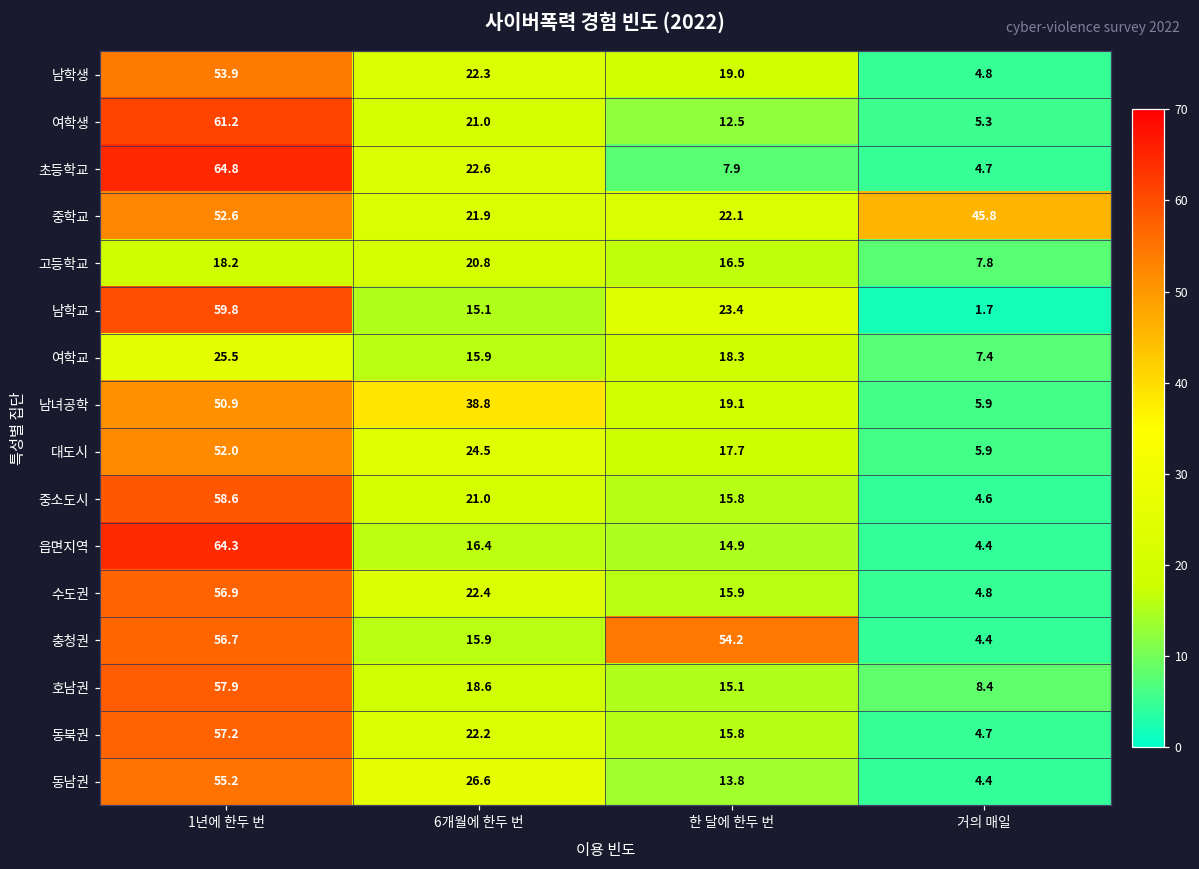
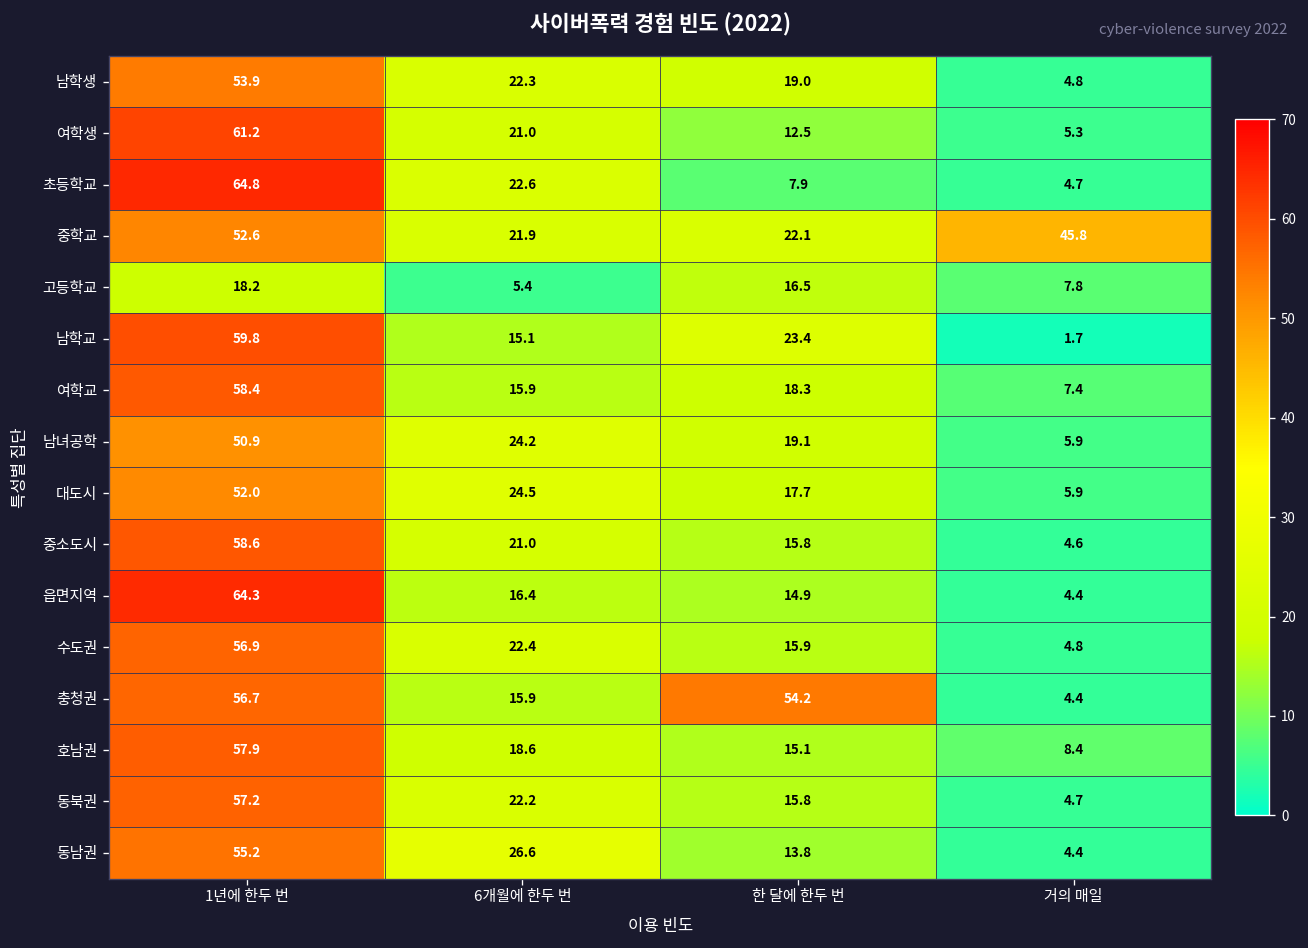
고등학교, 6개월에 한두 번: 20.8 -> 5.4
여학교, 1년에 한두 번: 25.5 -> 58.4
남녀공학, 6개월에 한두 번: 38.8 -> 24.2
